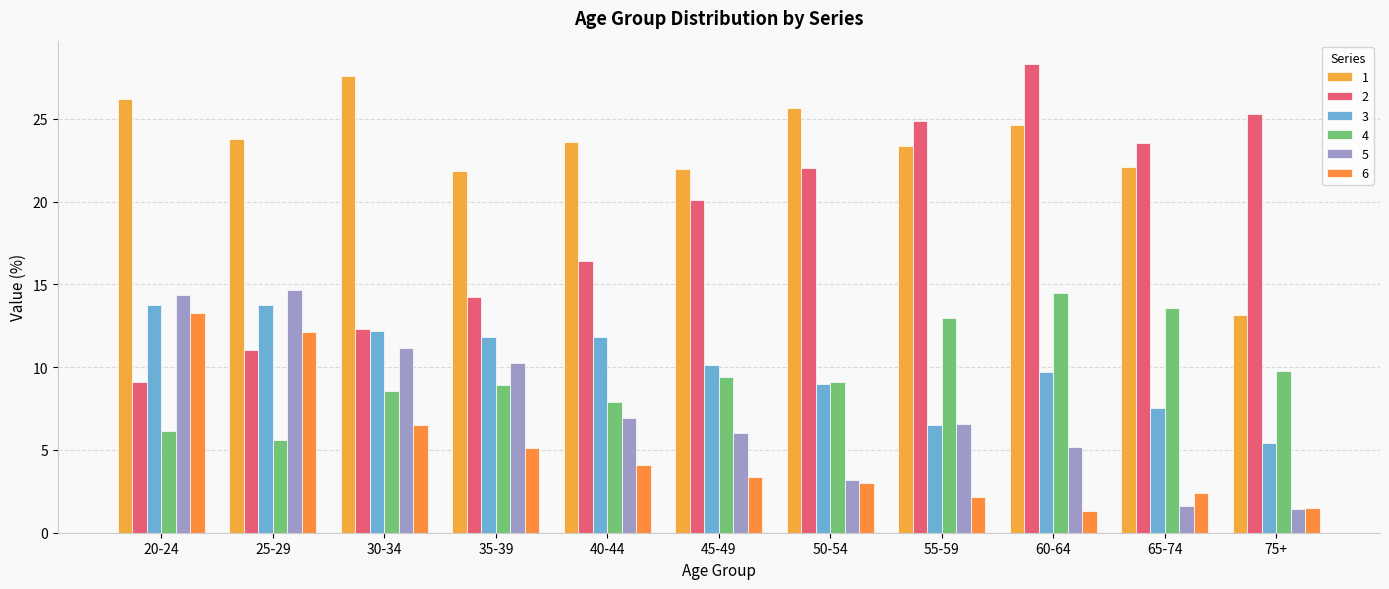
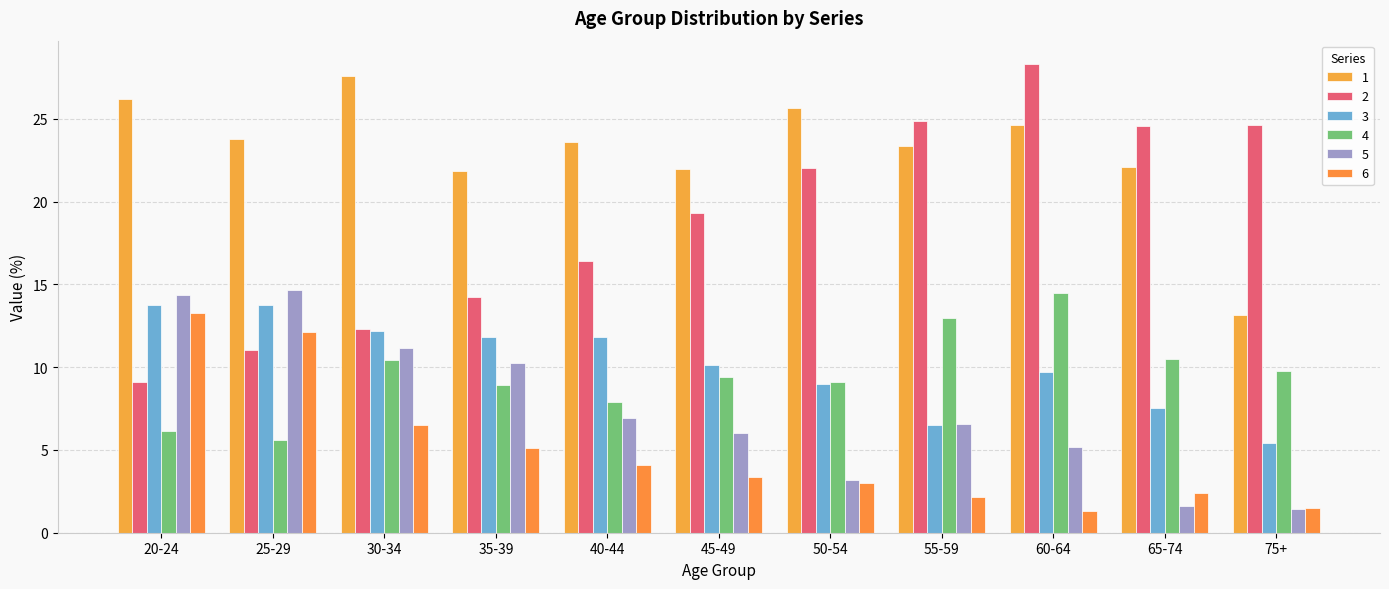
4, 30-34: 8.6 -> 10.4
2, 45-49: 20.1 -> 19.3
2, 65-74: 23.5 -> 24.6
4, 65-74: 13.6 -> 10.5
2, 75+: 25.3 -> 24.6
